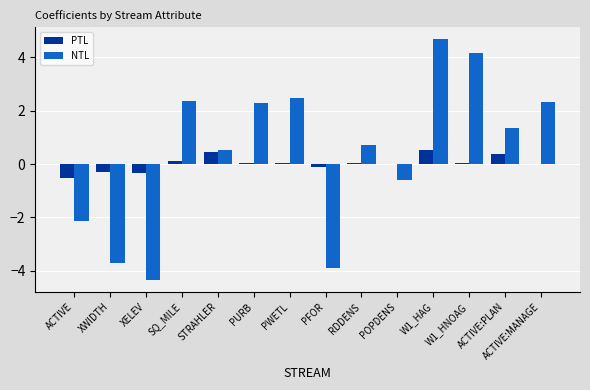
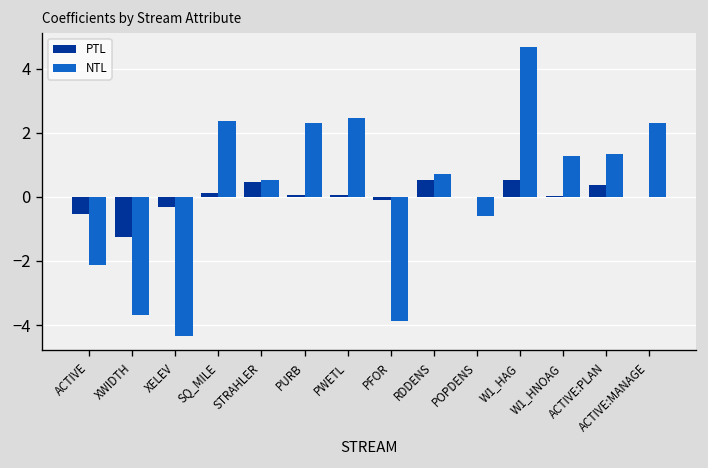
PTL, XWIDTH: -0.3 -> -1.3
PTL, RDDENS: 0.0 -> 0.5
NTL, W1_HNOAG: 4.2 -> 1.3
